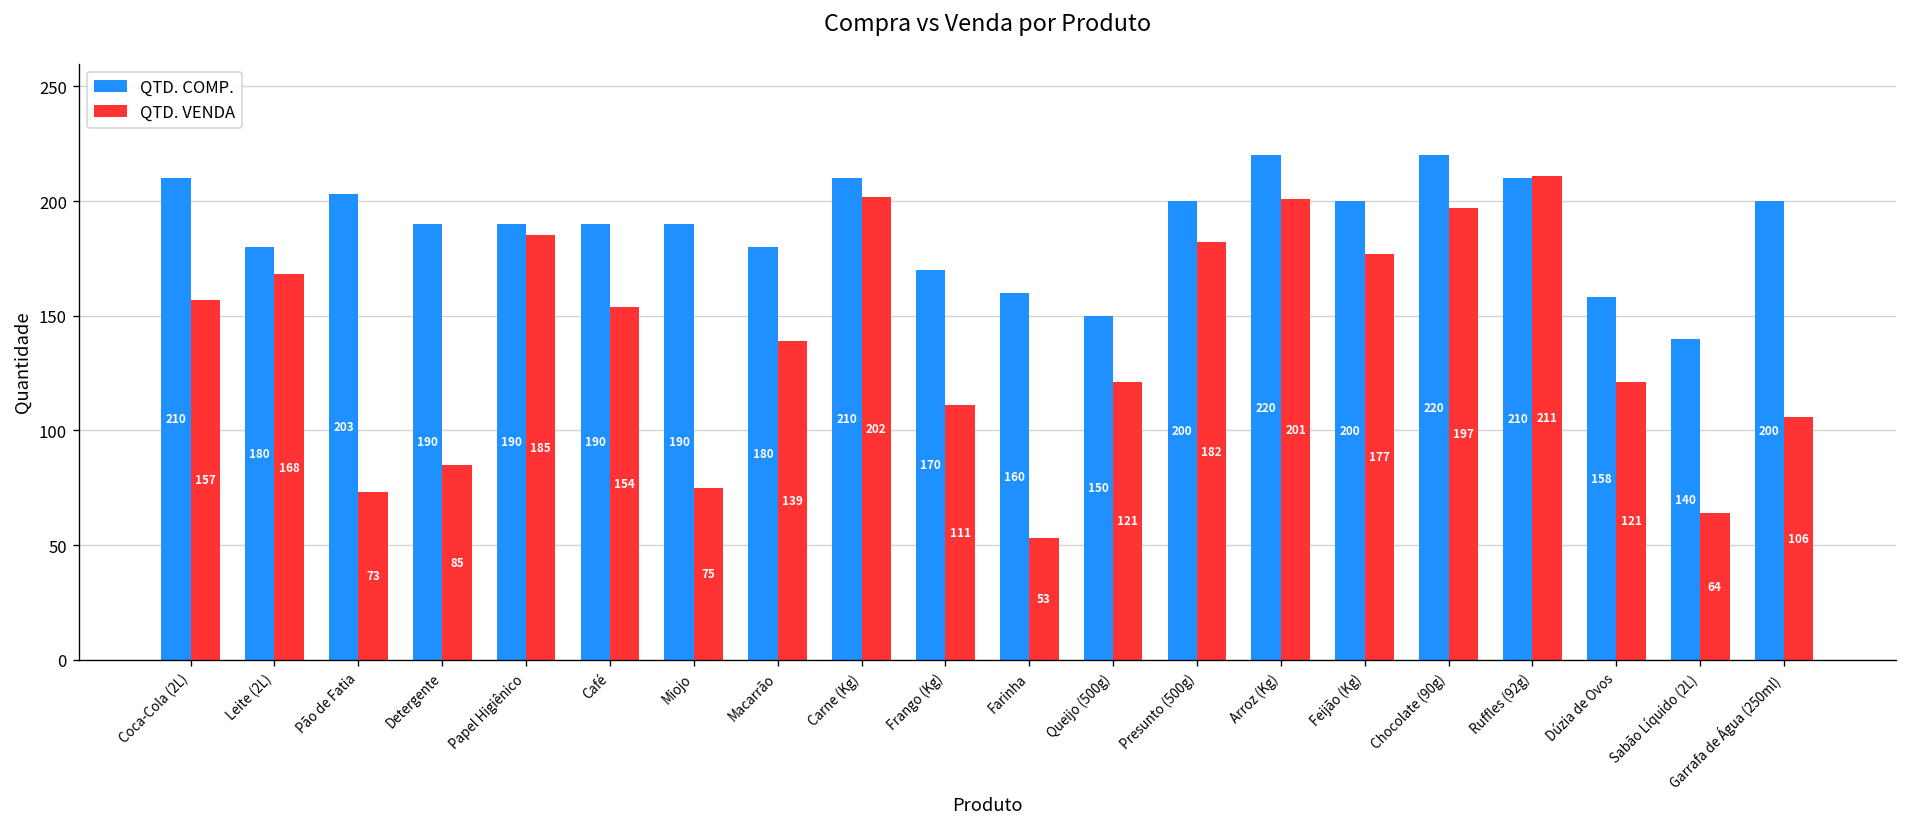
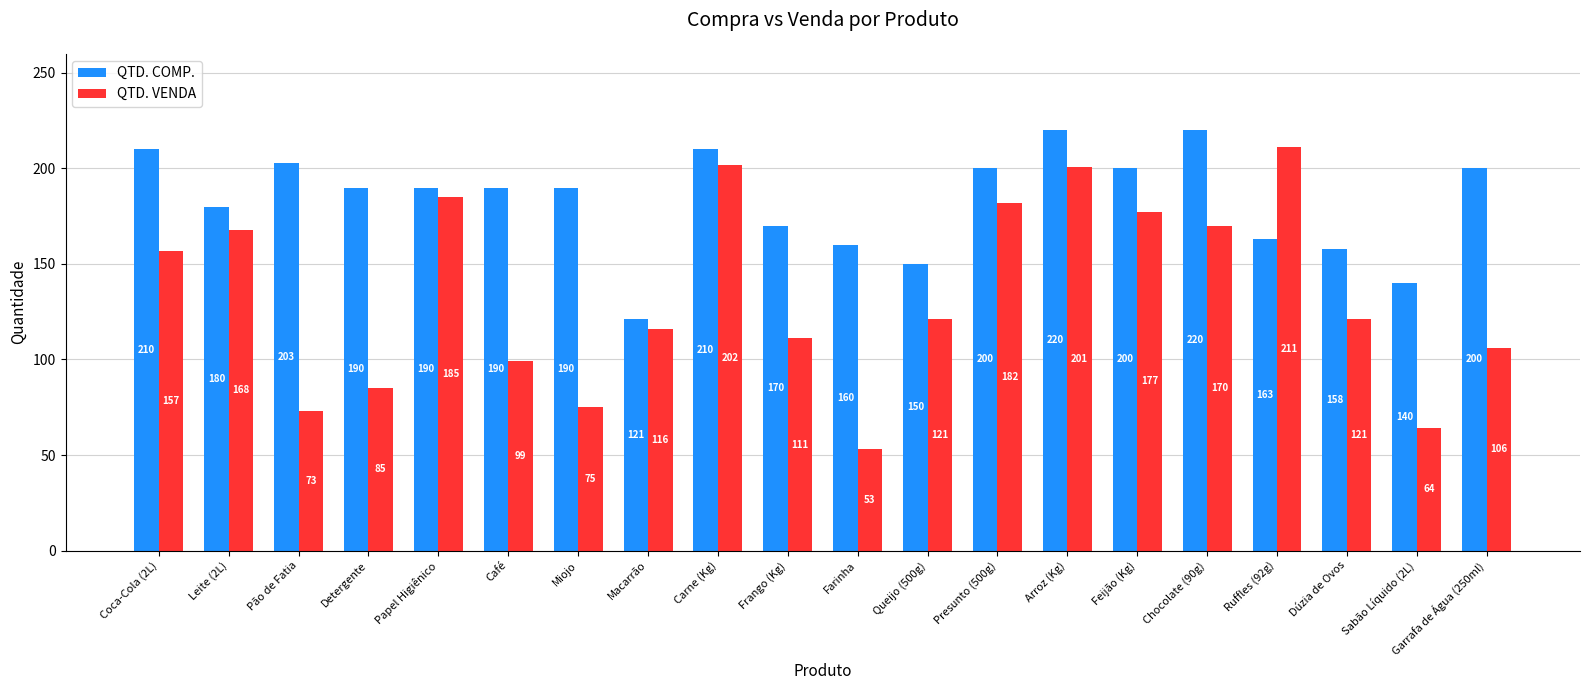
QTD. VENDA, Café: 154 -> 99
QTD. COMP., Macarrão: 180 -> 121
QTD. VENDA, Macarrão: 139 -> 116
QTD. VENDA, Chocolate (90g): 197 -> 170
QTD. COMP., Ruffles (92g): 210 -> 163
